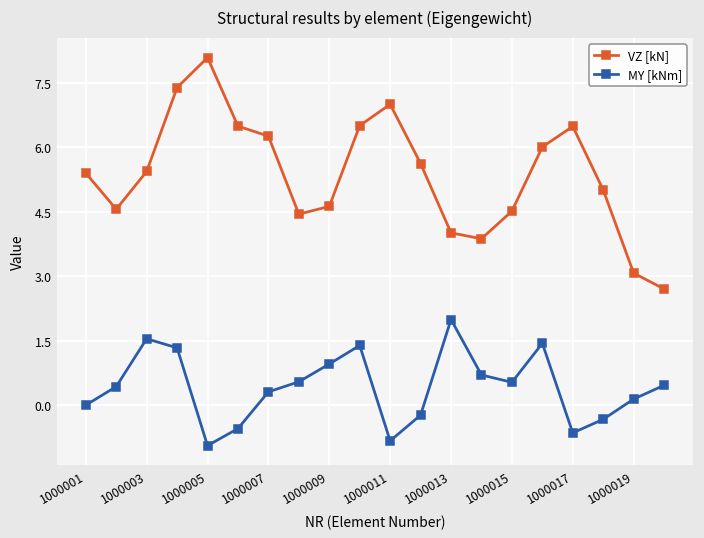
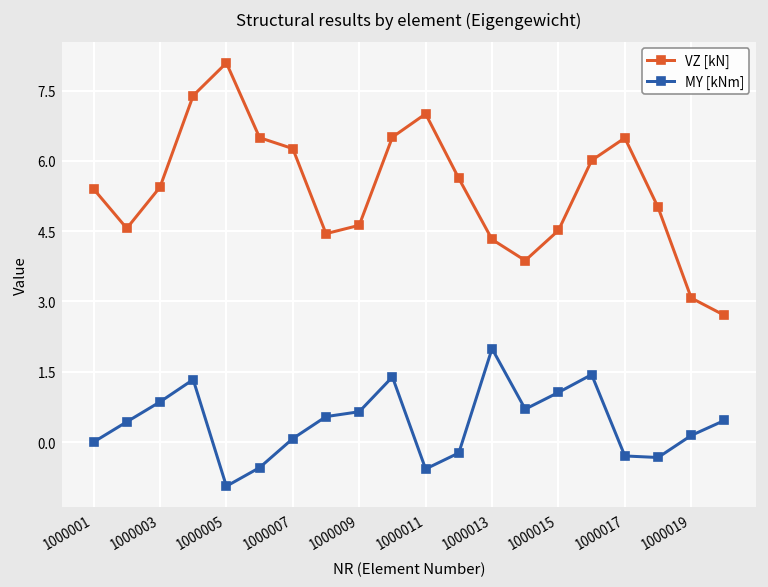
MY [kNm], 1000003: 1.5 -> 0.9
MY [kNm], 1000007: 0.3 -> 0.1
MY [kNm], 1000009: 1.0 -> 0.6
MY [kNm], 1000011: -0.8 -> -0.6
VZ [kN], 1000013: 4.0 -> 4.3
MY [kNm], 1000015: 0.5 -> 1.1
MY [kNm], 1000017: -0.6 -> -0.3
